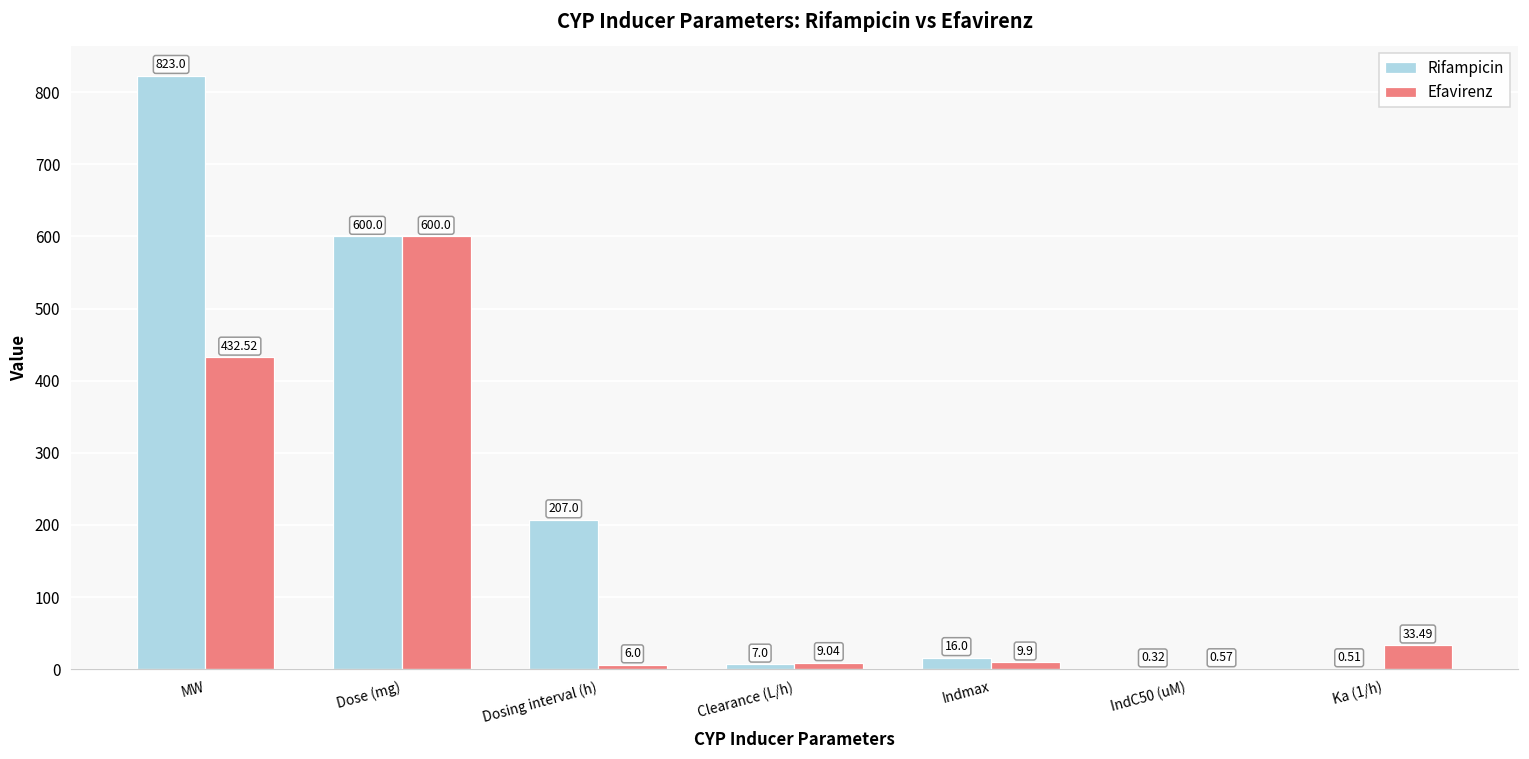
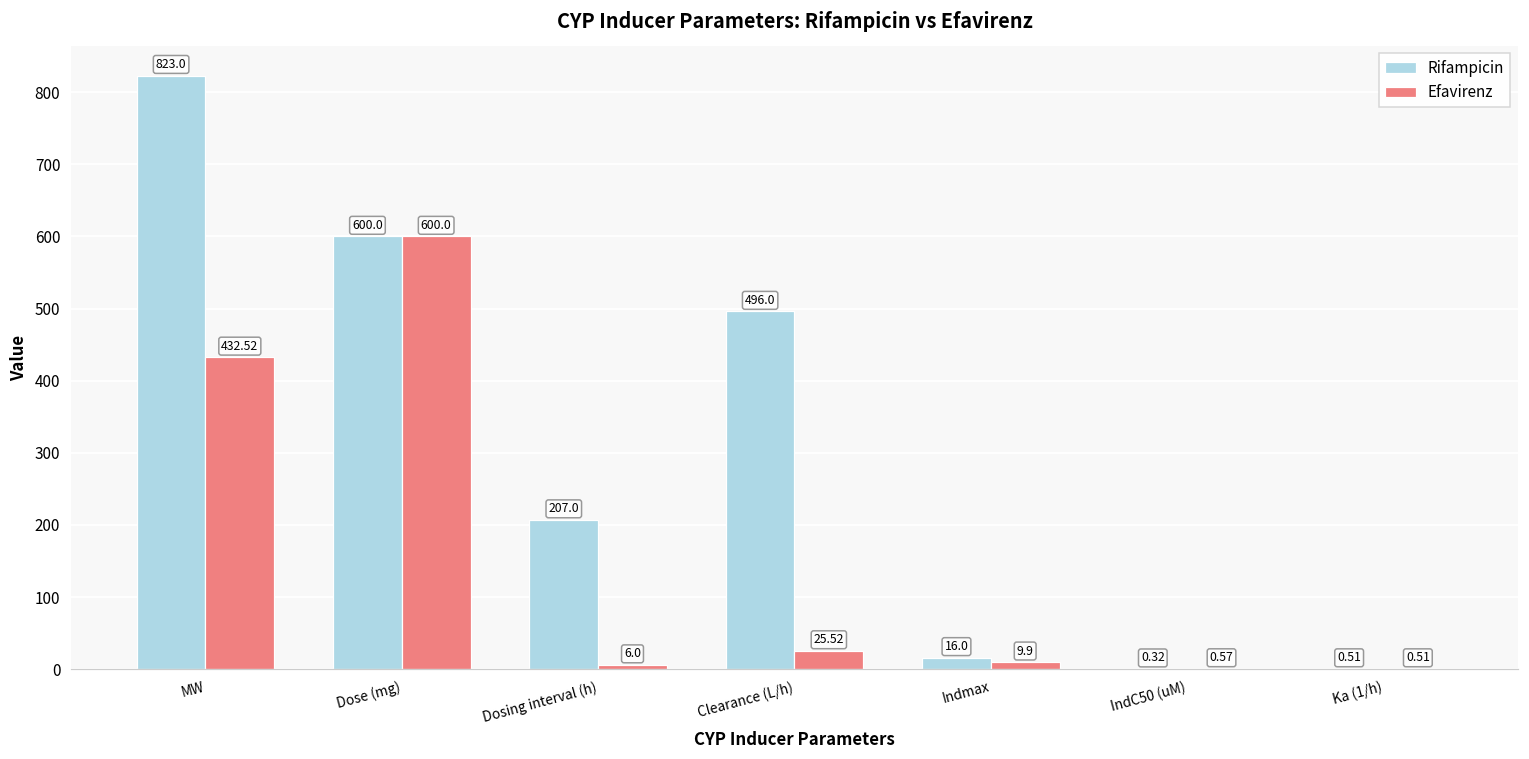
Rifampicin, Clearance (L/h): 7.0 -> 496.0
Efavirenz, Clearance (L/h): 9.04 -> 25.52
Efavirenz, Ka (1/h): 33.49 -> 0.51
